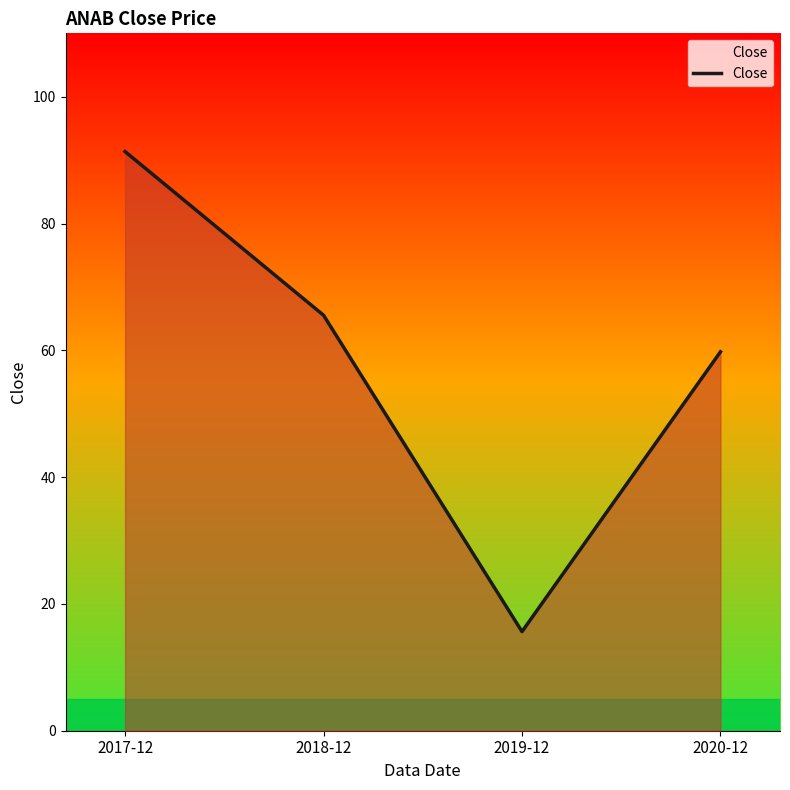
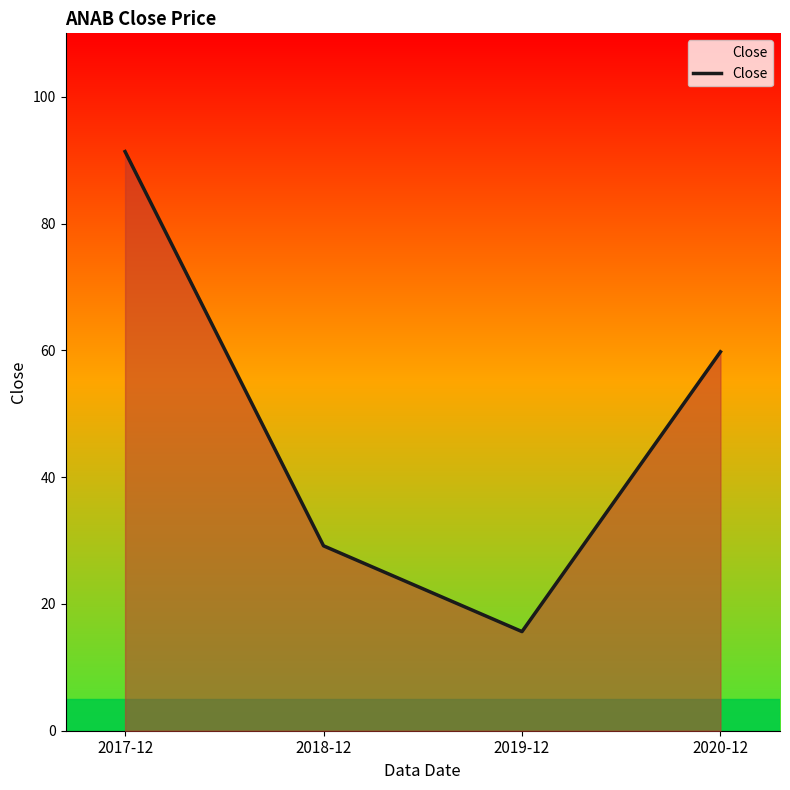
2018-12: 66 -> 29
